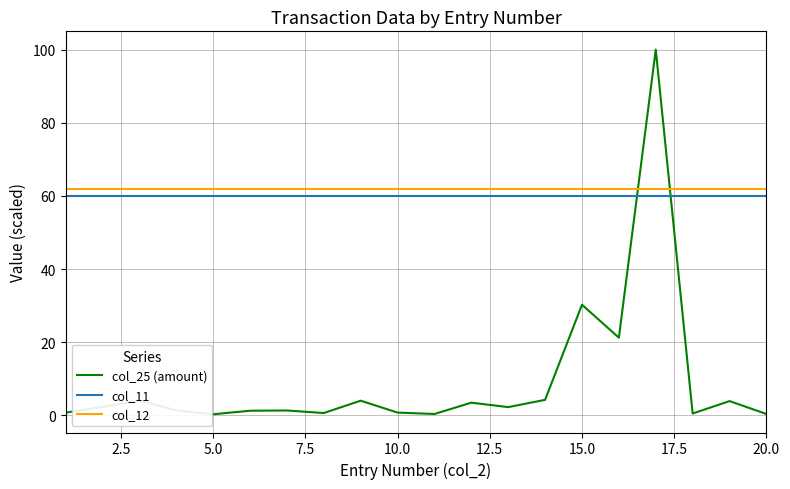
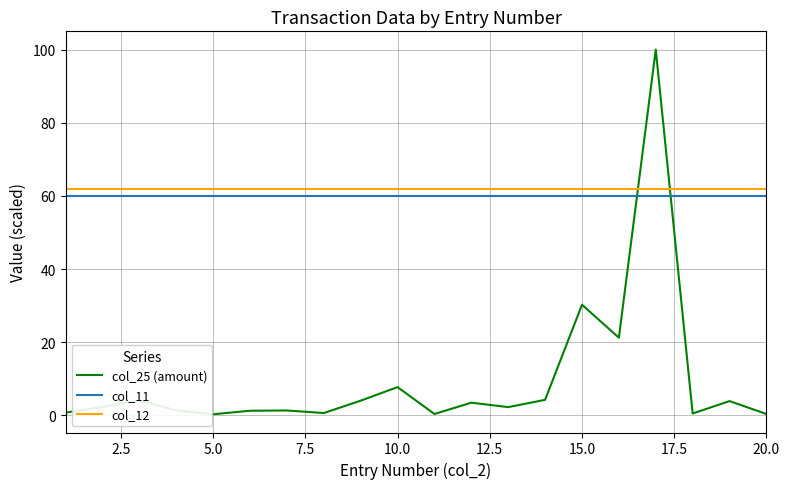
col_25 (amount), 10.0: 1 -> 8
